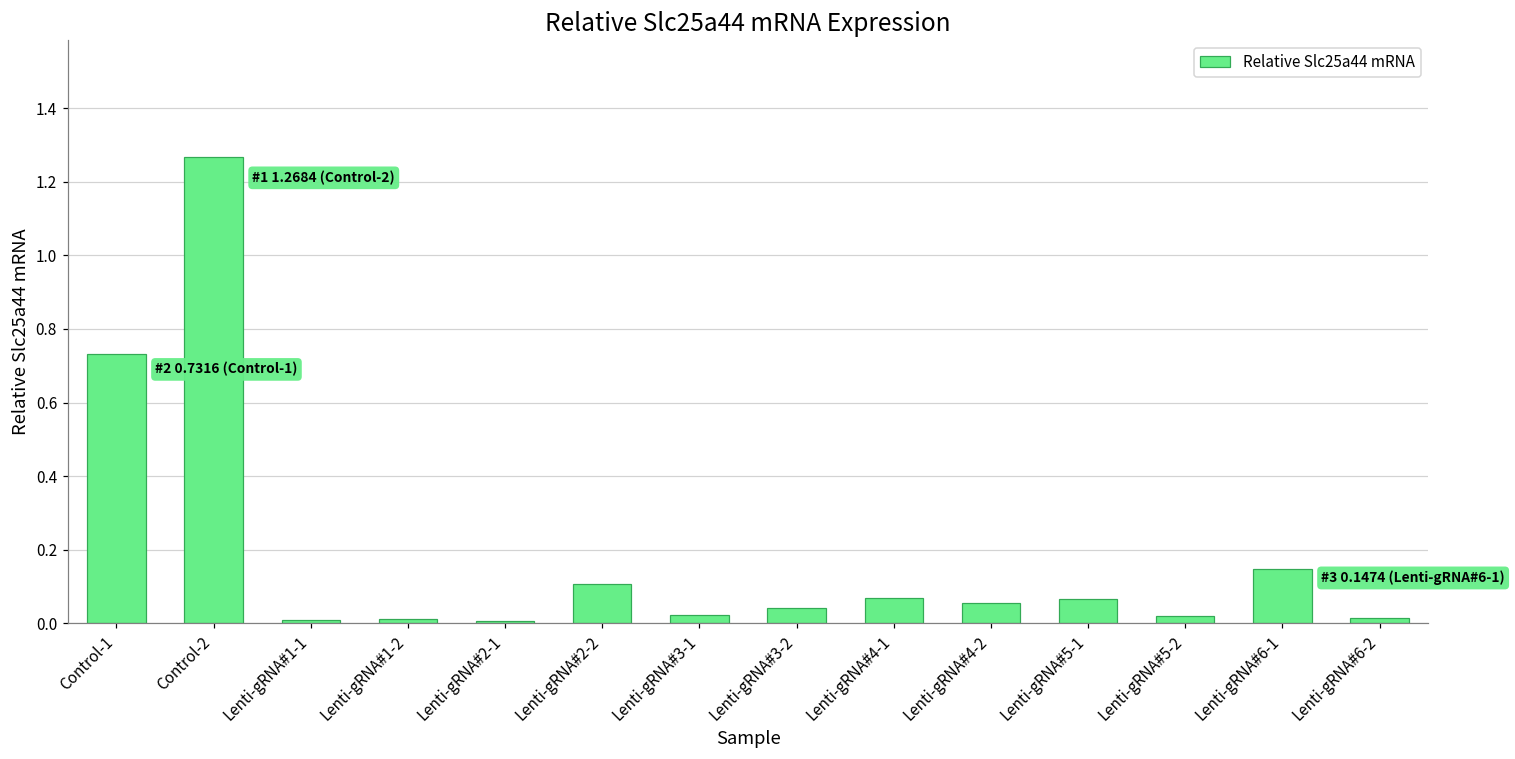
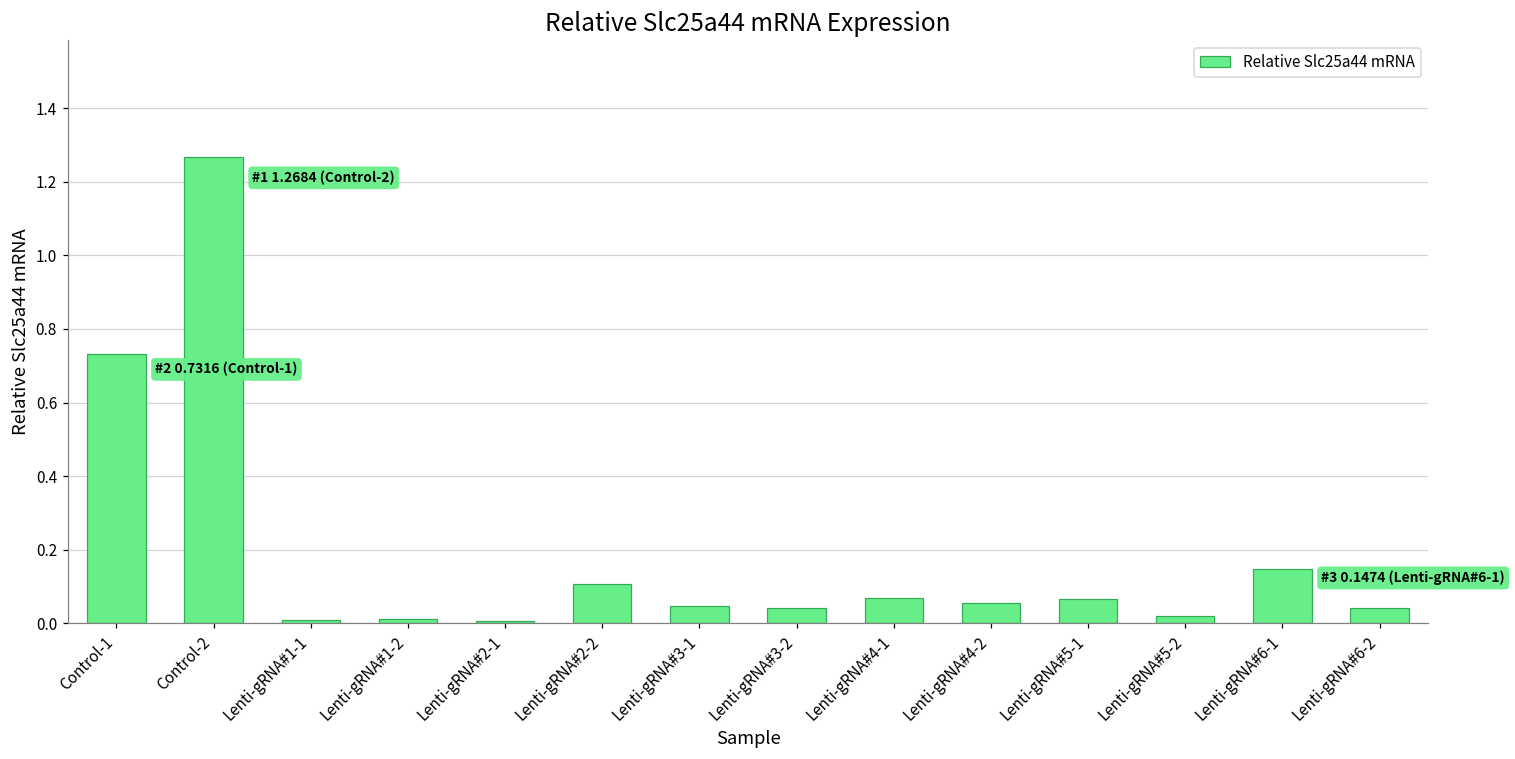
Lenti-gRNA#3-1: 0.02 -> 0.05
Lenti-gRNA#6-2: 0.02 -> 0.04
